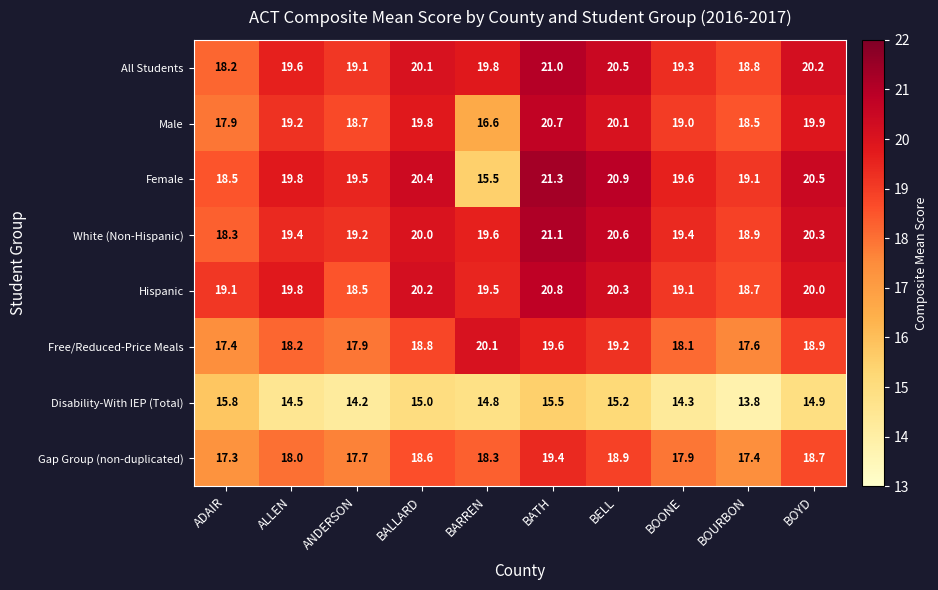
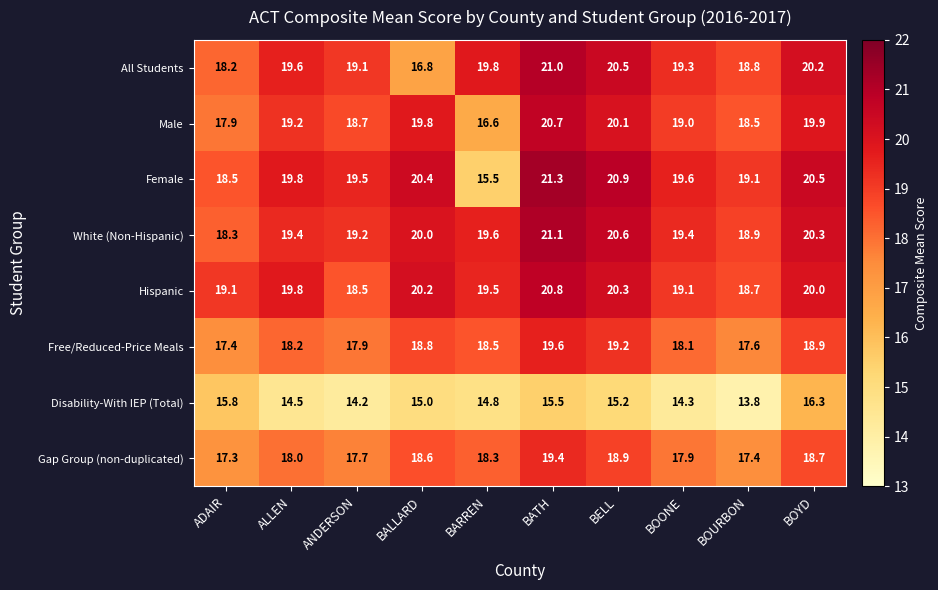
All Students, BALLARD: 20.1 -> 16.8
Free/Reduced-Price Meals, BARREN: 20.1 -> 18.5
Disability-With IEP (Total), BOYD: 14.9 -> 16.3
